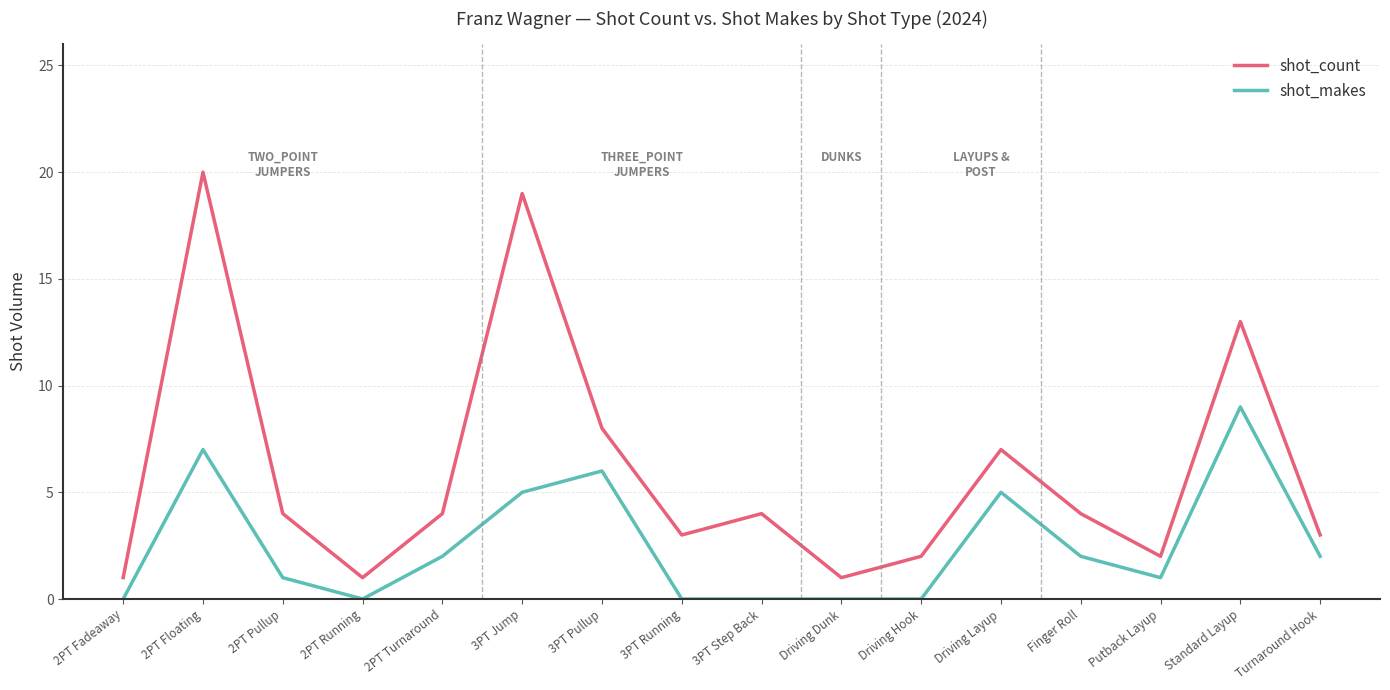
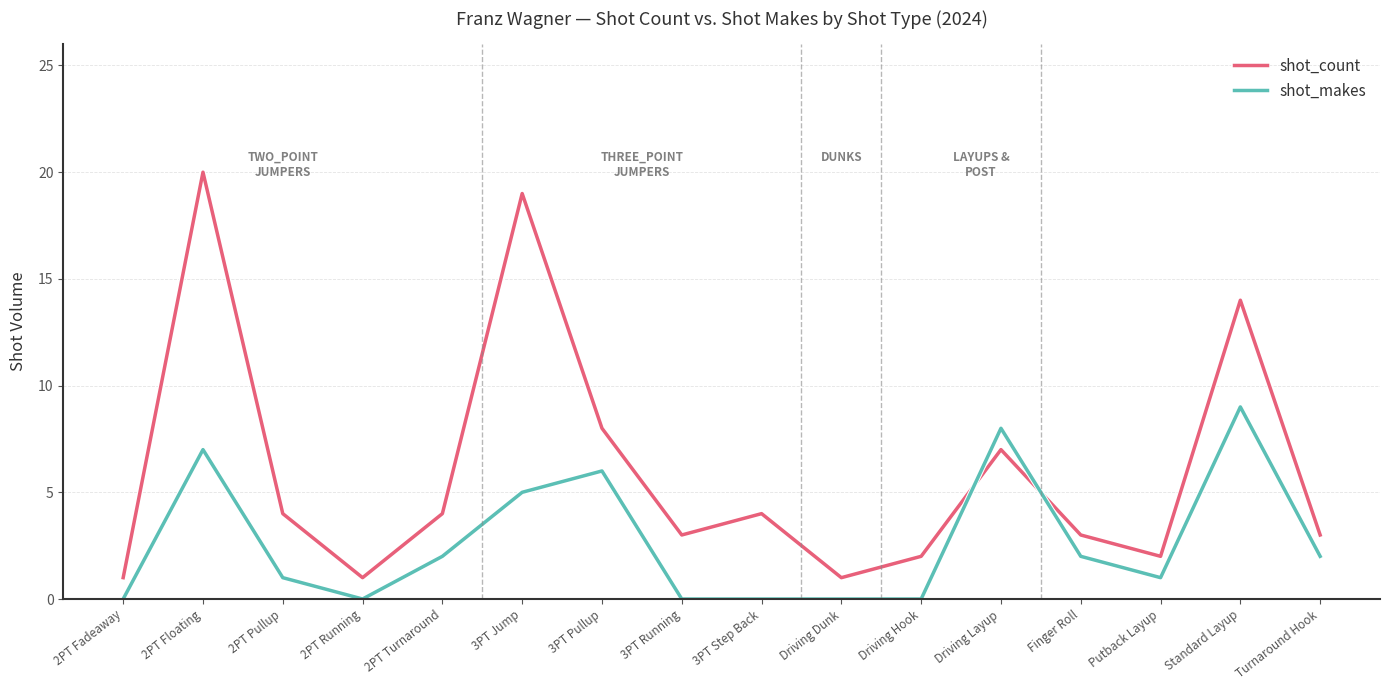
shot_makes, Driving Layup: 5 -> 8
shot_count, Finger Roll: 4 -> 3
shot_count, Standard Layup: 13 -> 14
